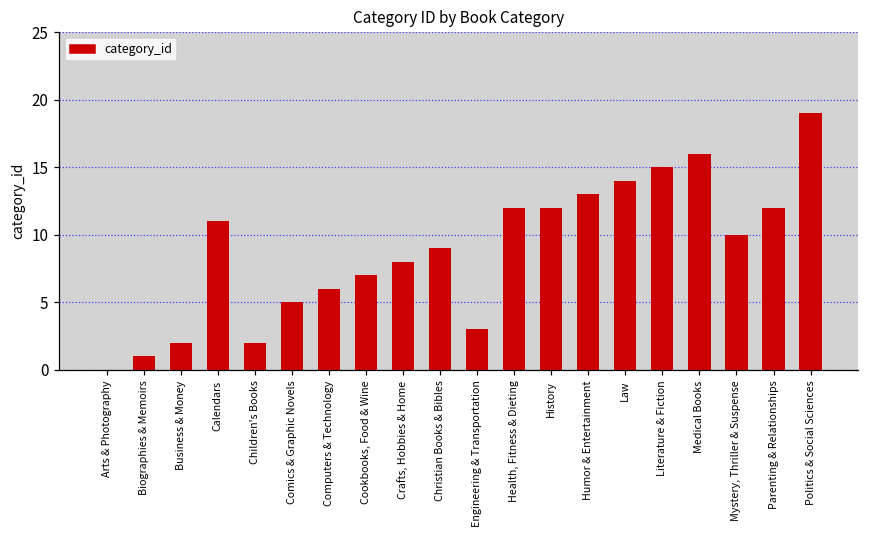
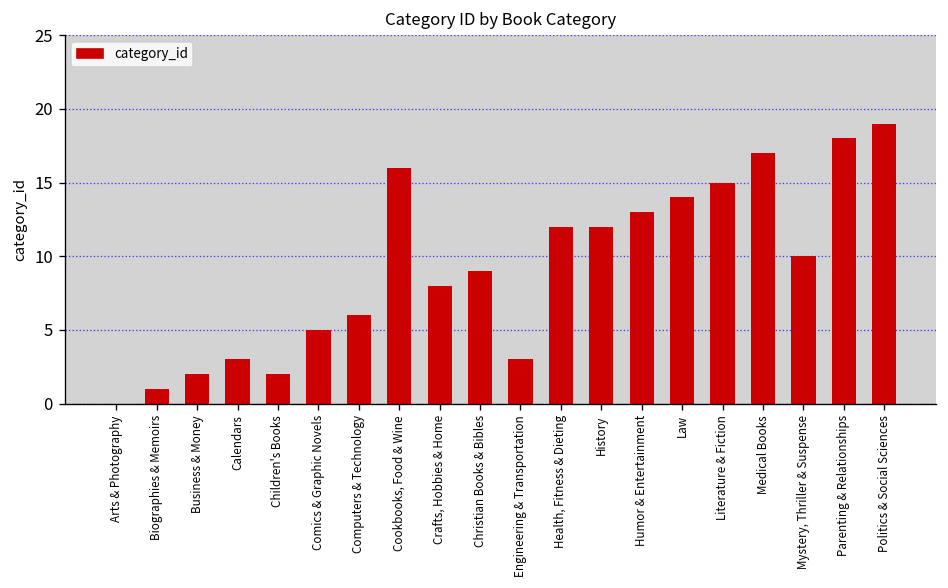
Calendars: 11 -> 3
Cookbooks, Food & Wine: 7 -> 16
Medical Books: 16 -> 17
Parenting & Relationships: 12 -> 18
